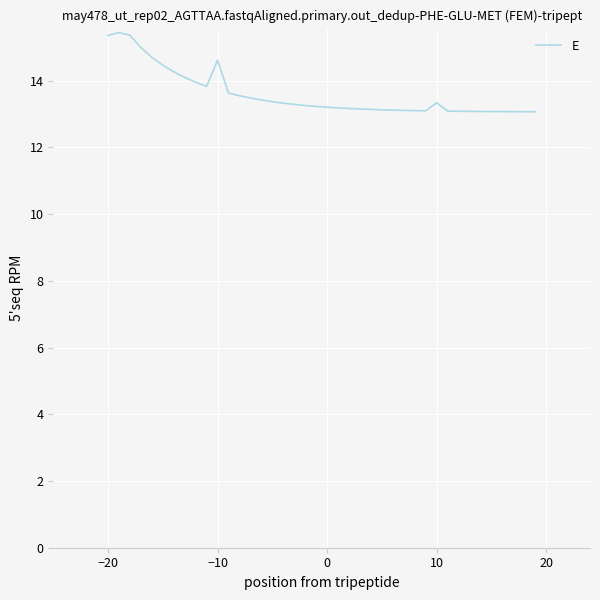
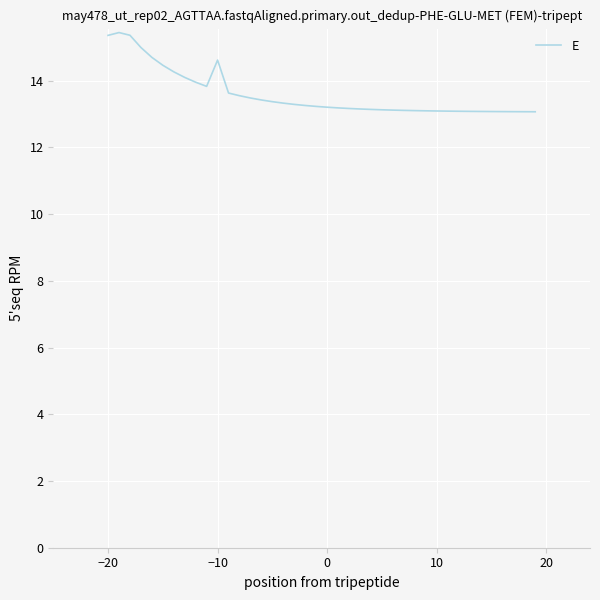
10: 13.3 -> 13.1
